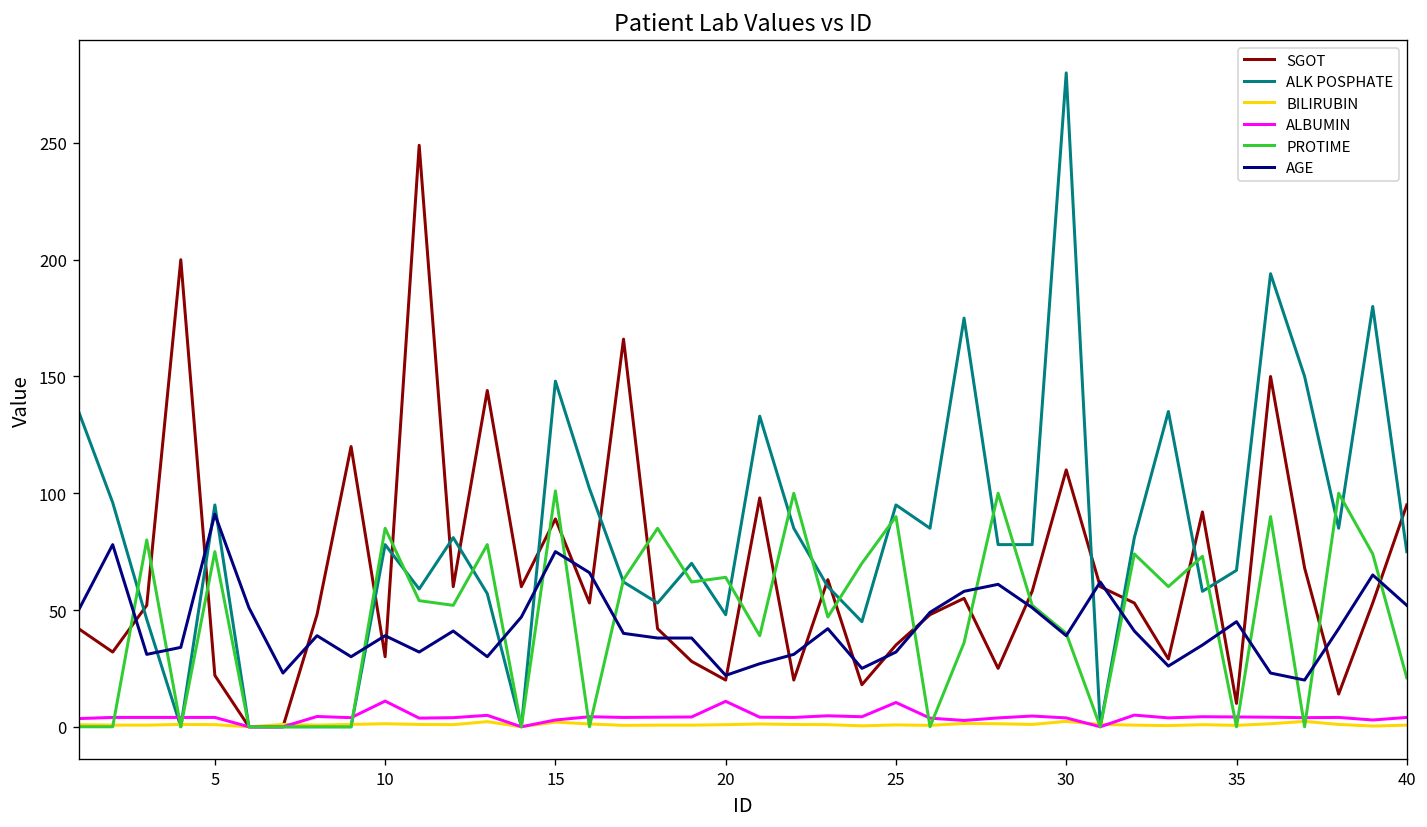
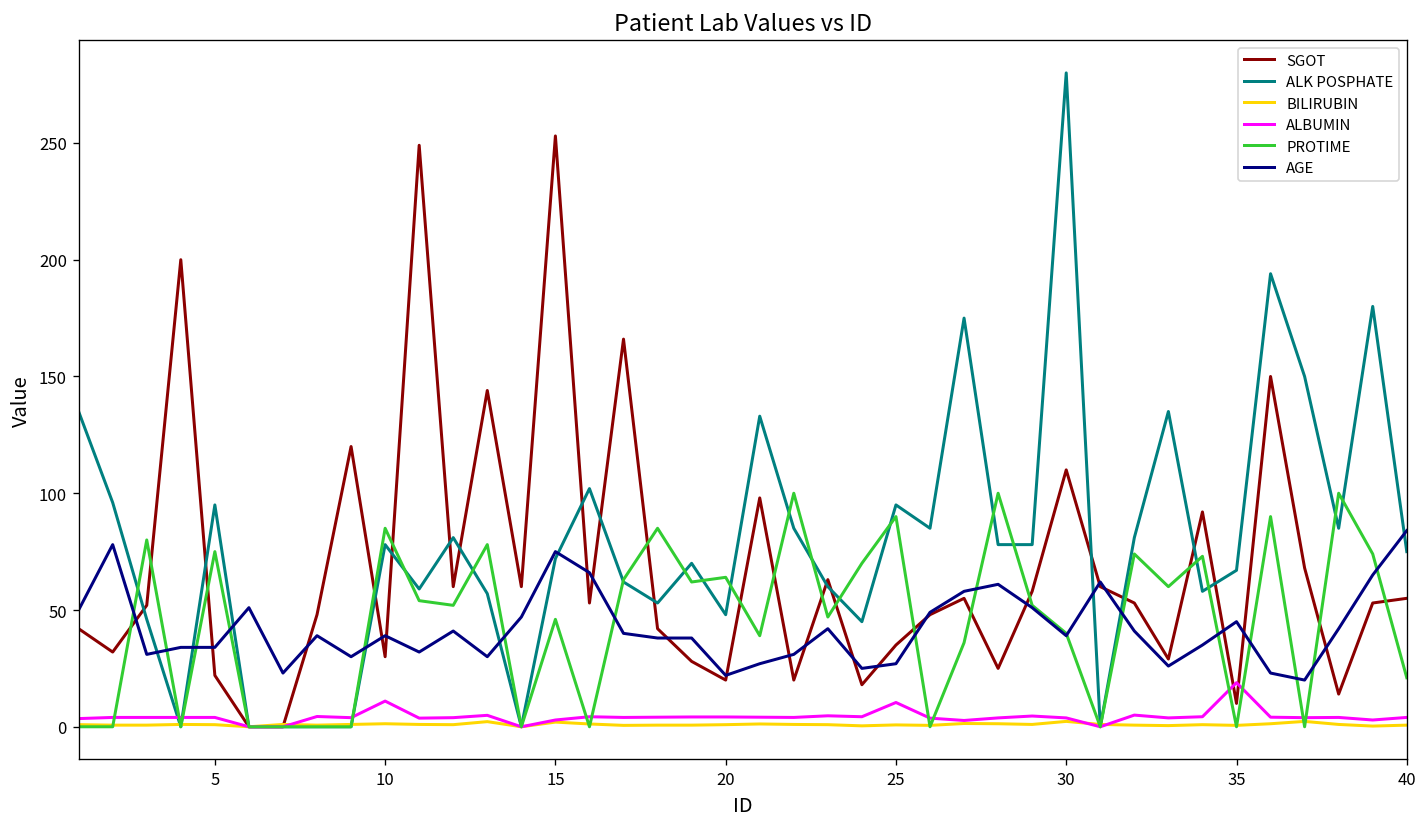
AGE, 5: 91 -> 34
SGOT, 15: 89 -> 253
ALK POSPHATE, 15: 148 -> 72
PROTIME, 15: 101 -> 46
ALBUMIN, 20: 11 -> 4
AGE, 25: 32 -> 27
ALBUMIN, 35: 4 -> 19
SGOT, 40: 95 -> 55
AGE, 40: 52 -> 84
